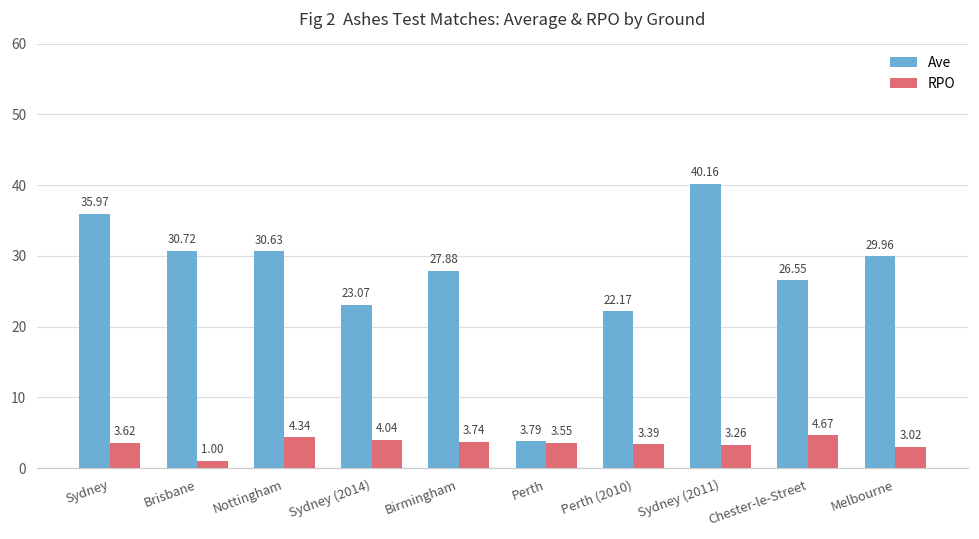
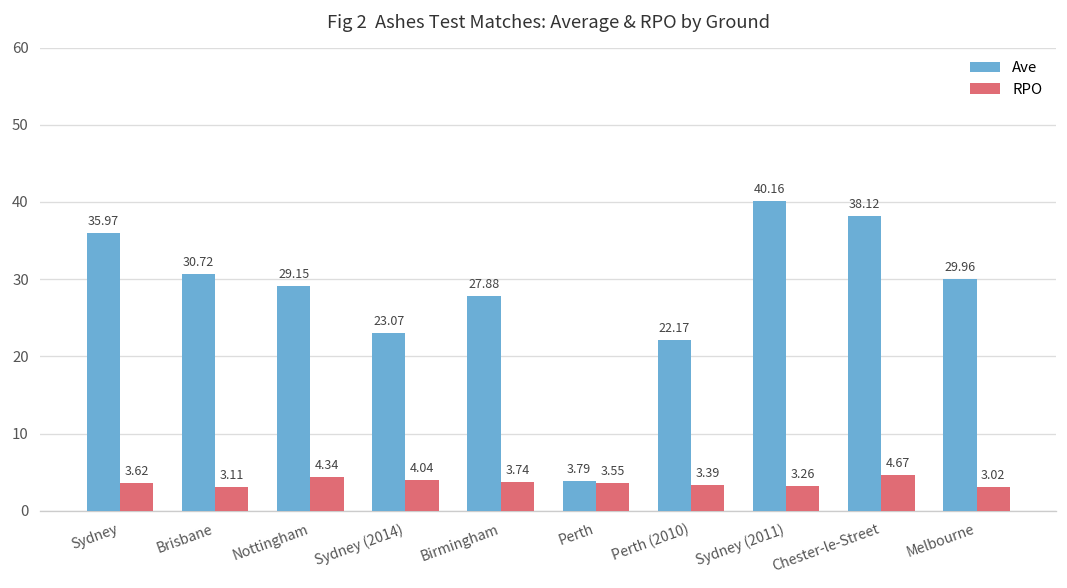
RPO, Brisbane: 1.00 -> 3.11
Ave, Nottingham: 30.63 -> 29.15
Ave, Chester-le-Street: 26.55 -> 38.12
